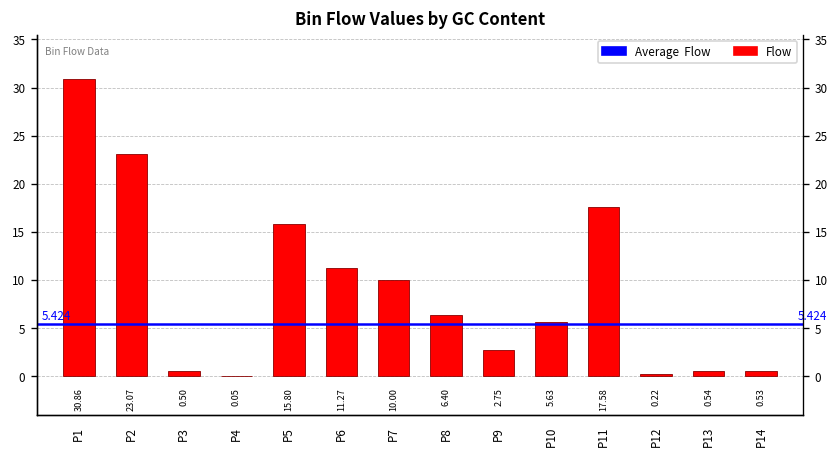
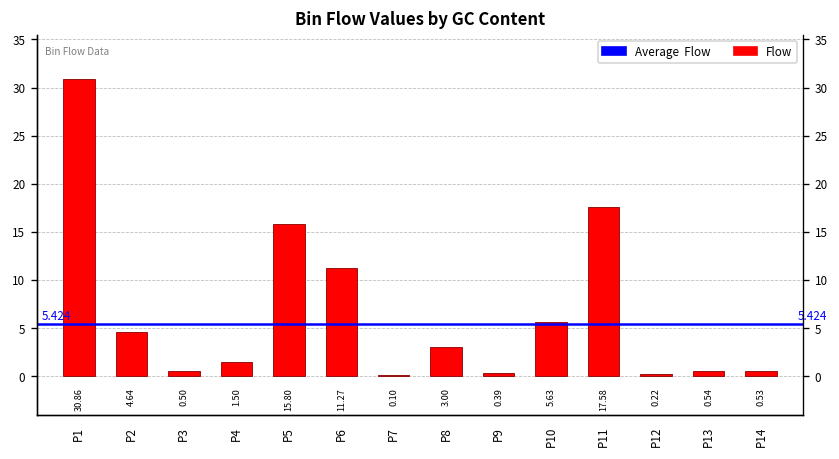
P2: 23.07 -> 4.64
P4: 0.05 -> 1.50
P7: 10.00 -> 0.10
P8: 6.40 -> 3.00
P9: 2.75 -> 0.39
